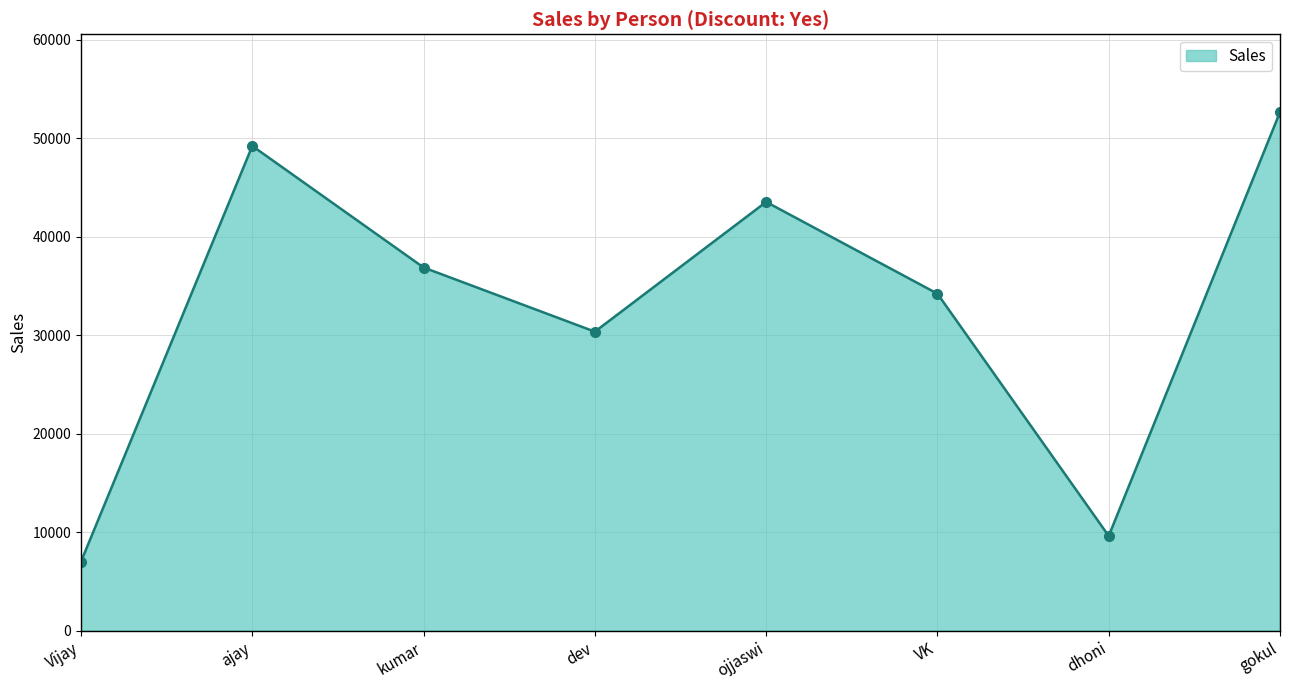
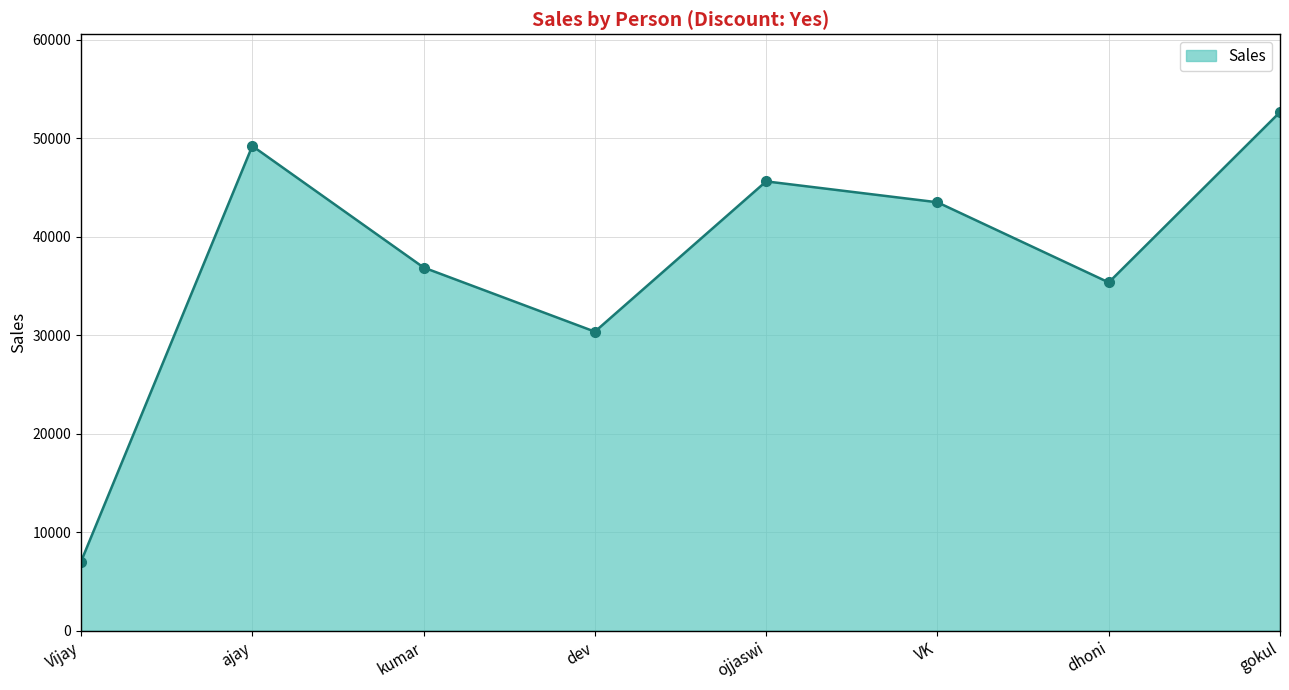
ojjaswi: 44000 -> 46000
VK: 34000 -> 43000
dhoni: 10000 -> 35000
